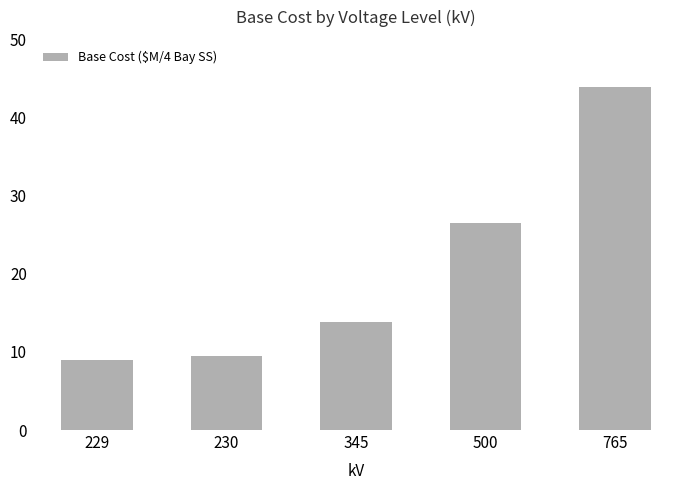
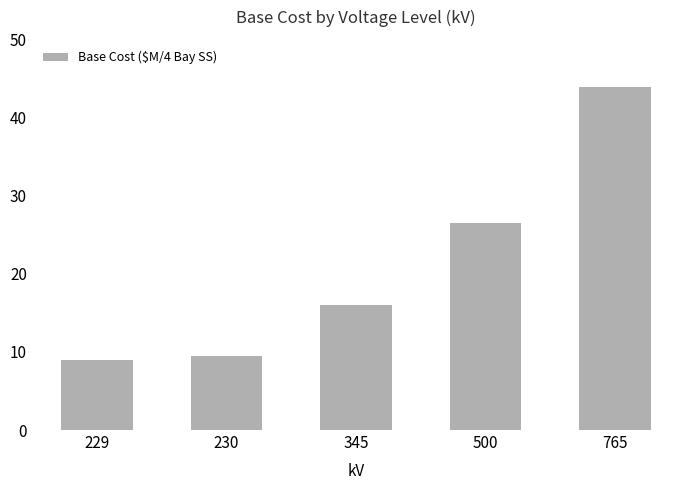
345: 14 -> 16
